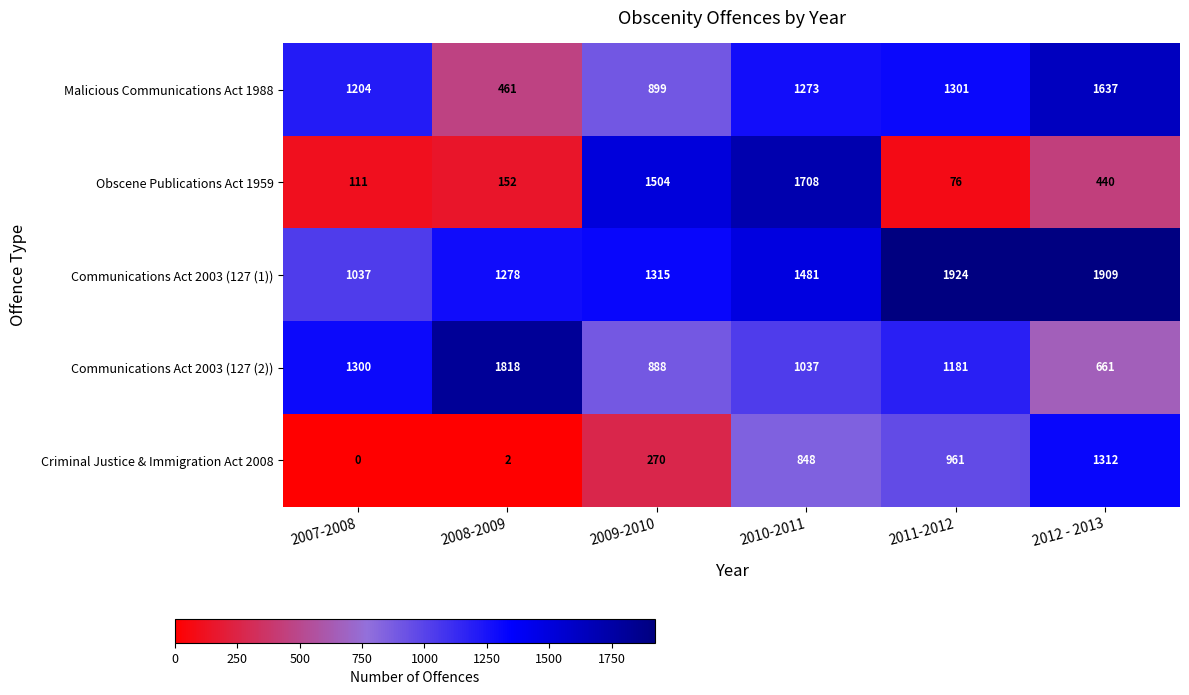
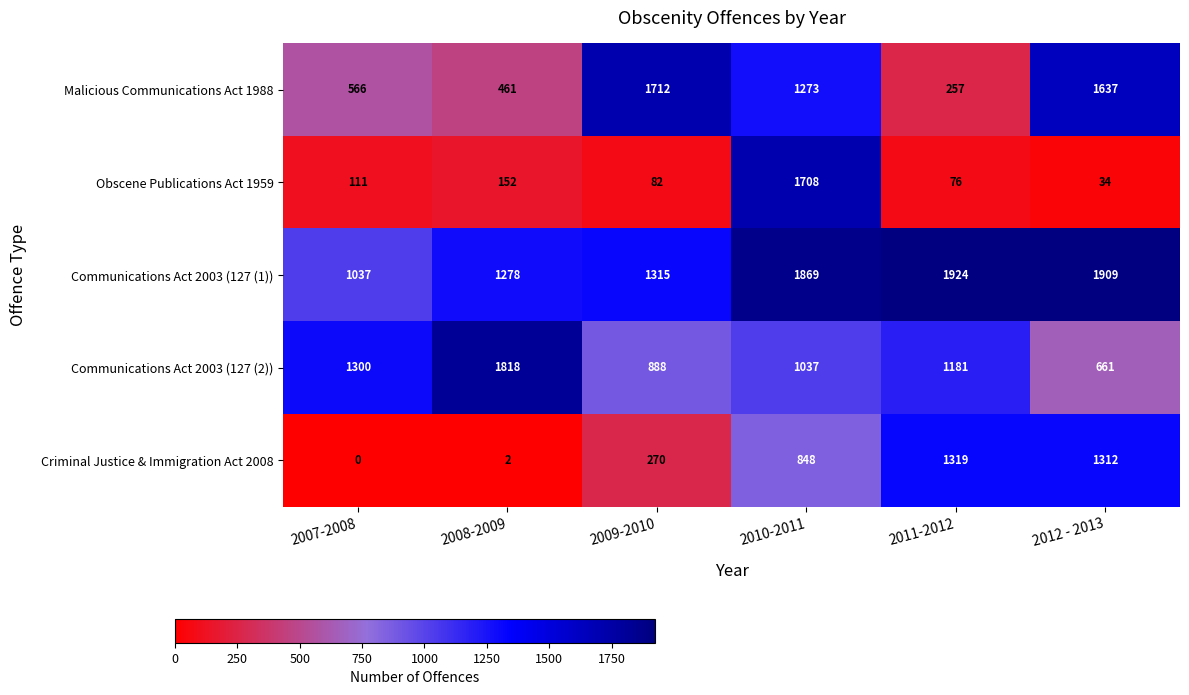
Malicious Communications Act 1988, 2007-2008: 1204 -> 566
Malicious Communications Act 1988, 2009-2010: 899 -> 1712
Malicious Communications Act 1988, 2011-2012: 1301 -> 257
Obscene Publications Act 1959, 2009-2010: 1504 -> 82
Obscene Publications Act 1959, 2012 - 2013: 440 -> 34
Communications Act 2003 (127 (1)), 2010-2011: 1481 -> 1869
Criminal Justice & Immigration Act 2008, 2011-2012: 961 -> 1319
